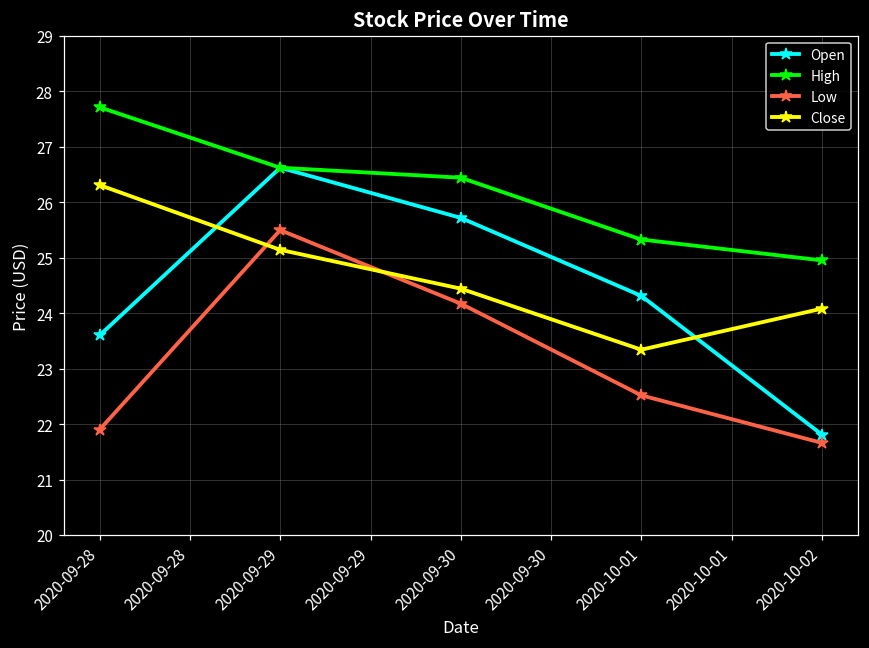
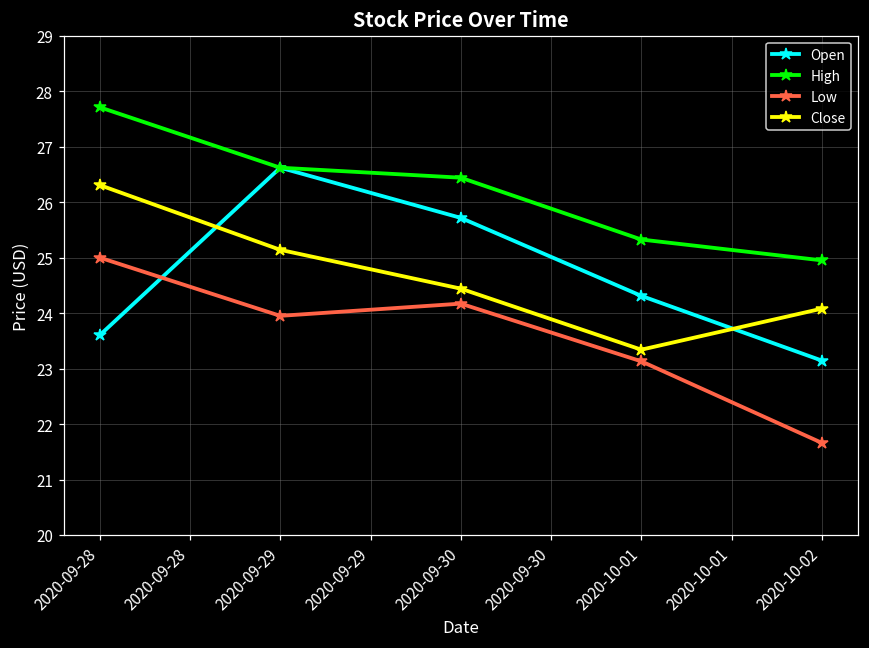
Low, 2020-09-28: 21.9 -> 25.0
Low, 2020-09-29: 25.5 -> 24.0
Low, 2020-10-01: 22.5 -> 23.1
Open, 2020-10-02: 21.8 -> 23.1
